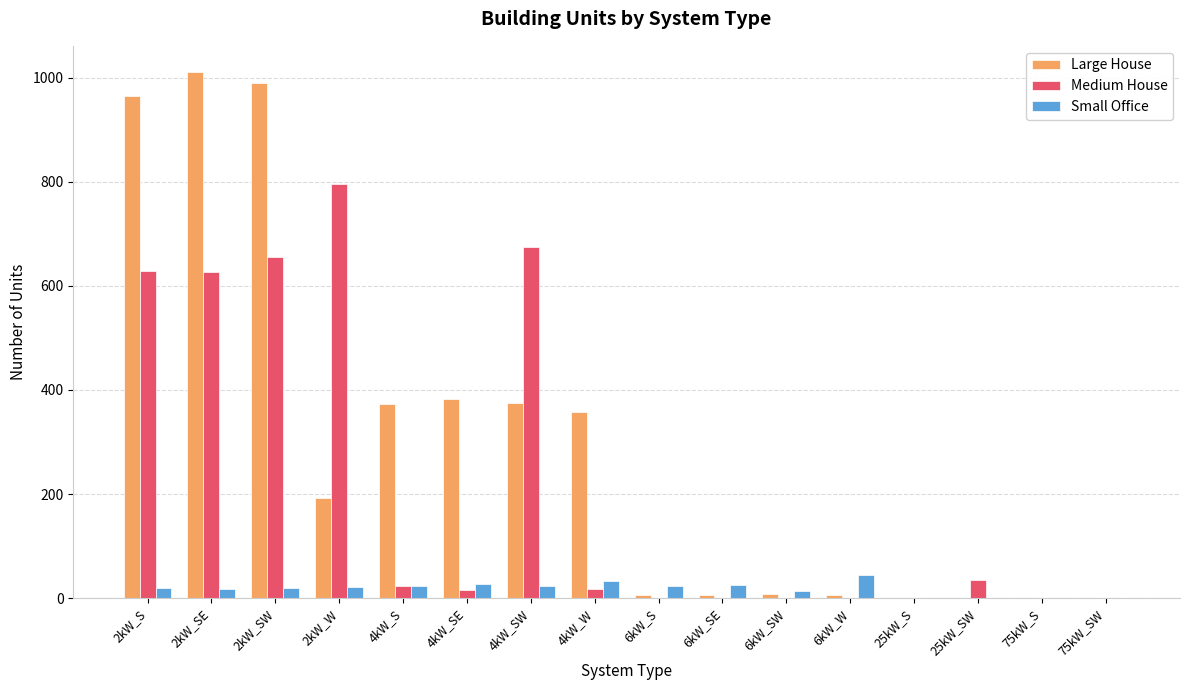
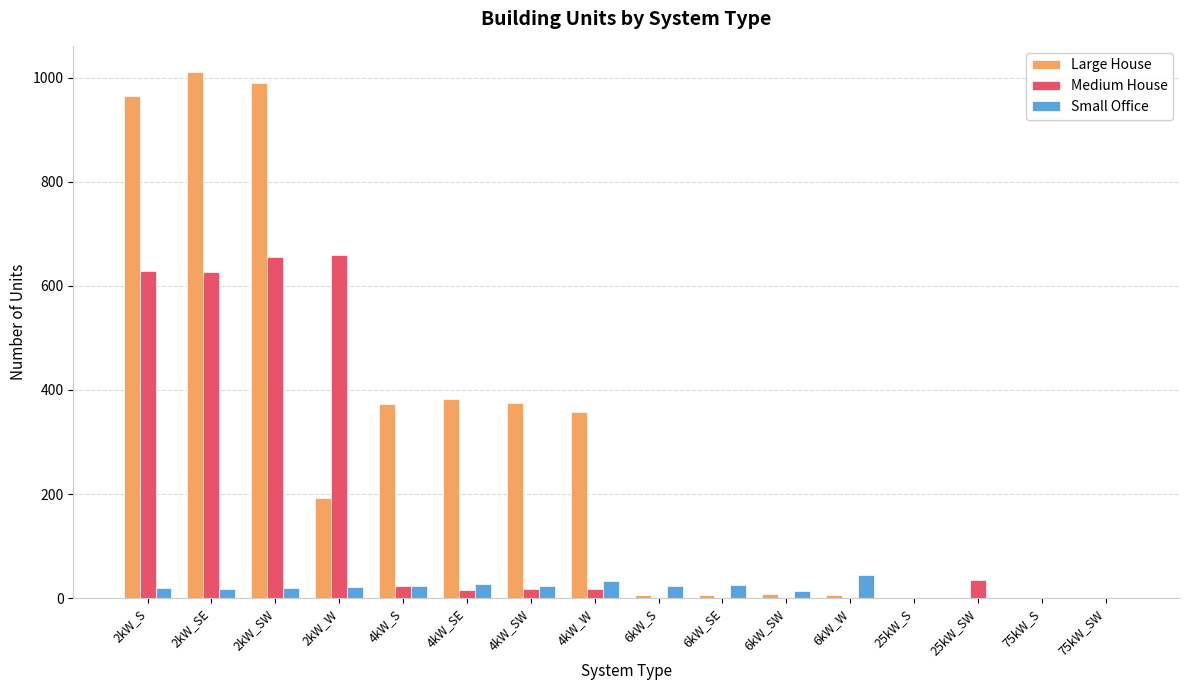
Medium House, 2kW_W: 800 -> 660
Medium House, 4kW_SW: 670 -> 20
